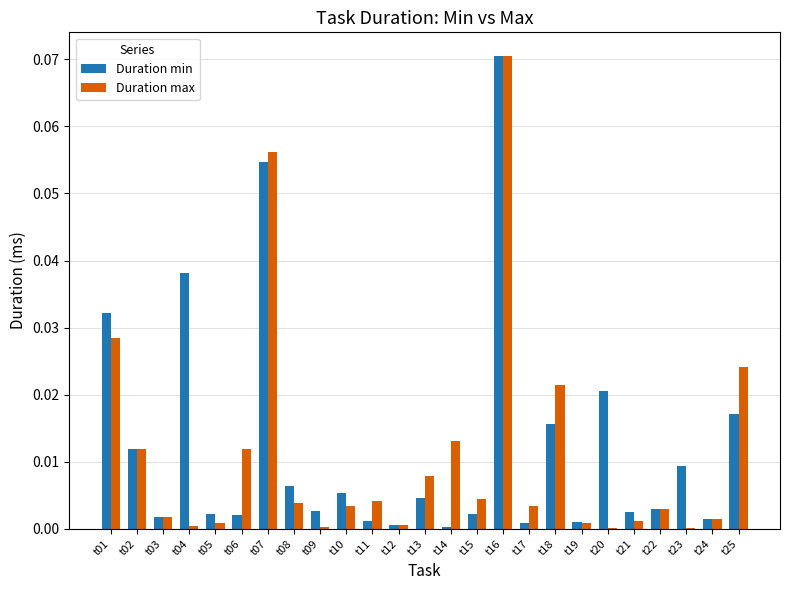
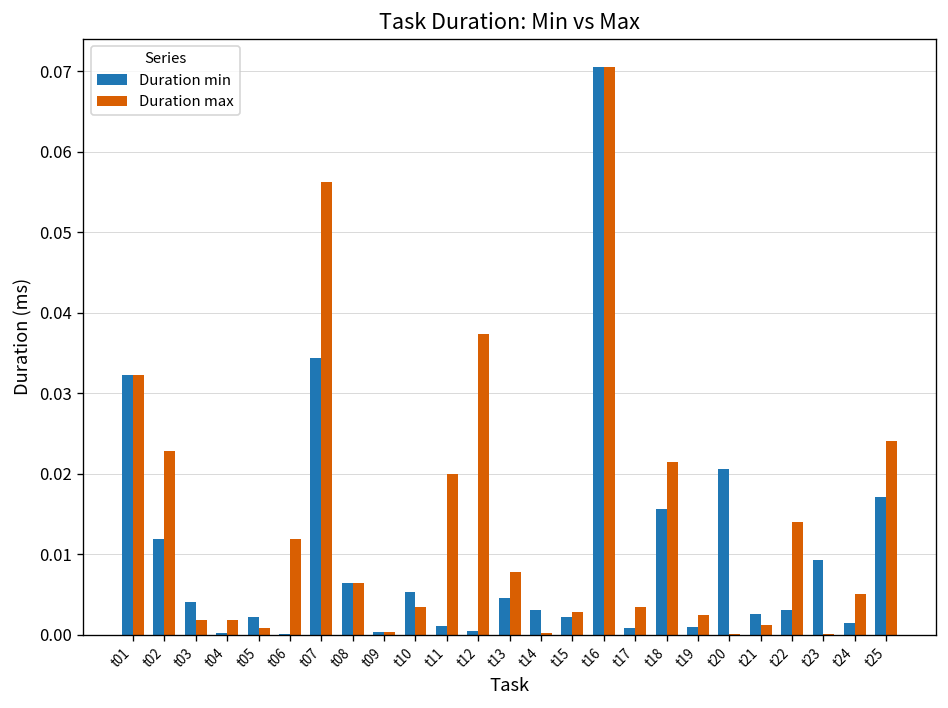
Duration max, t01: 0.028 -> 0.032
Duration max, t02: 0.012 -> 0.023
Duration min, t03: 0.002 -> 0.004
Duration min, t04: 0.038 -> 0.000
Duration max, t04: 0.000 -> 0.002
Duration min, t06: 0.002 -> 0.000
Duration min, t07: 0.055 -> 0.034
Duration max, t08: 0.004 -> 0.006
Duration min, t09: 0.003 -> 0.000
Duration max, t11: 0.004 -> 0.020
Duration max, t12: 0.001 -> 0.037
Duration min, t14: 0.000 -> 0.003
Duration max, t14: 0.013 -> 0.000
Duration max, t15: 0.005 -> 0.003
Duration max, t19: 0.001 -> 0.002
Duration max, t22: 0.003 -> 0.014
Duration max, t24: 0.001 -> 0.005
